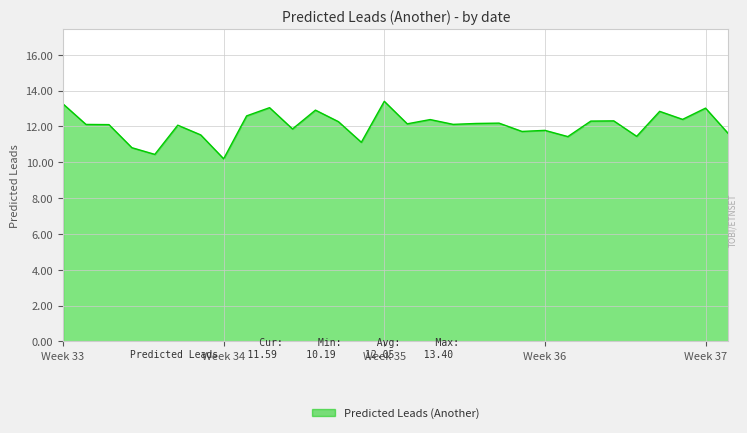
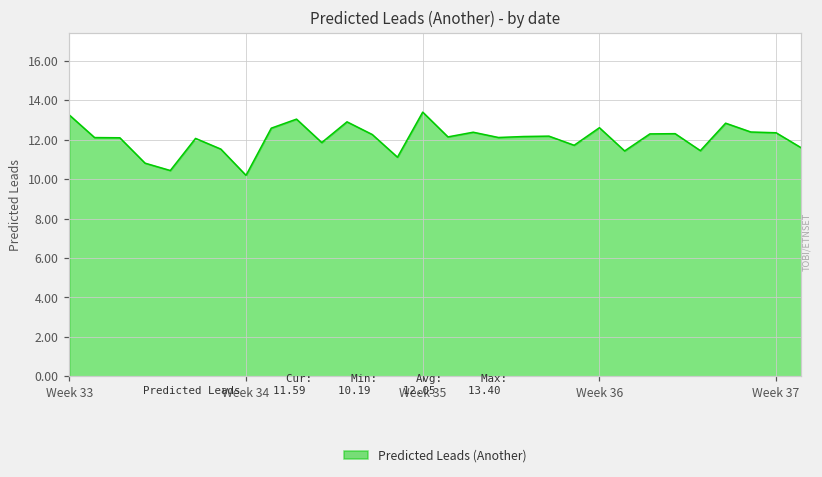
Week 36: 11.8 -> 12.6
Week 37: 13.0 -> 12.4
